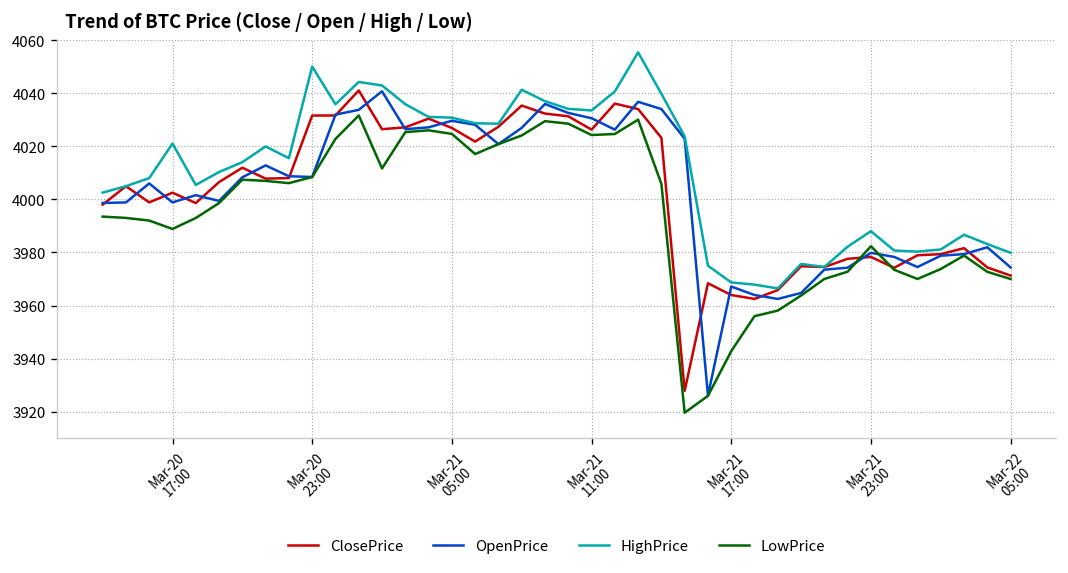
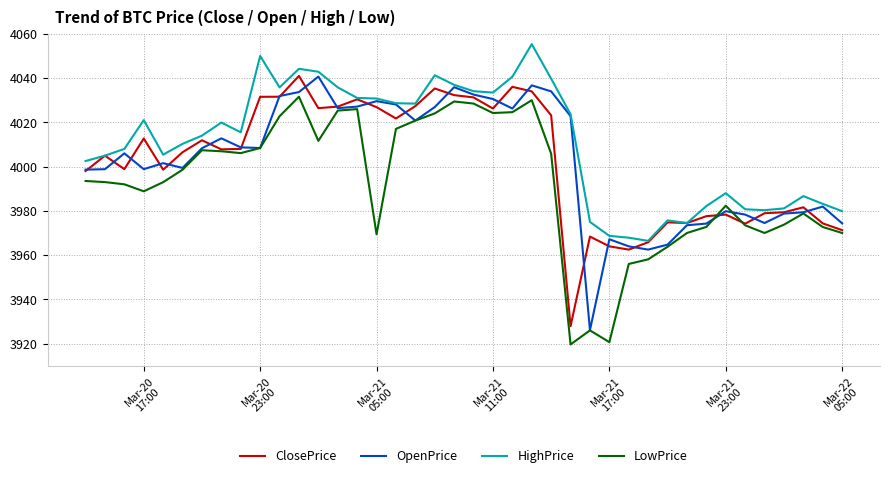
ClosePrice, Mar-20 17:00: 4003 -> 4013
LowPrice, Mar-21 05:00: 4025 -> 3969
LowPrice, Mar-21 17:00: 3943 -> 3921
